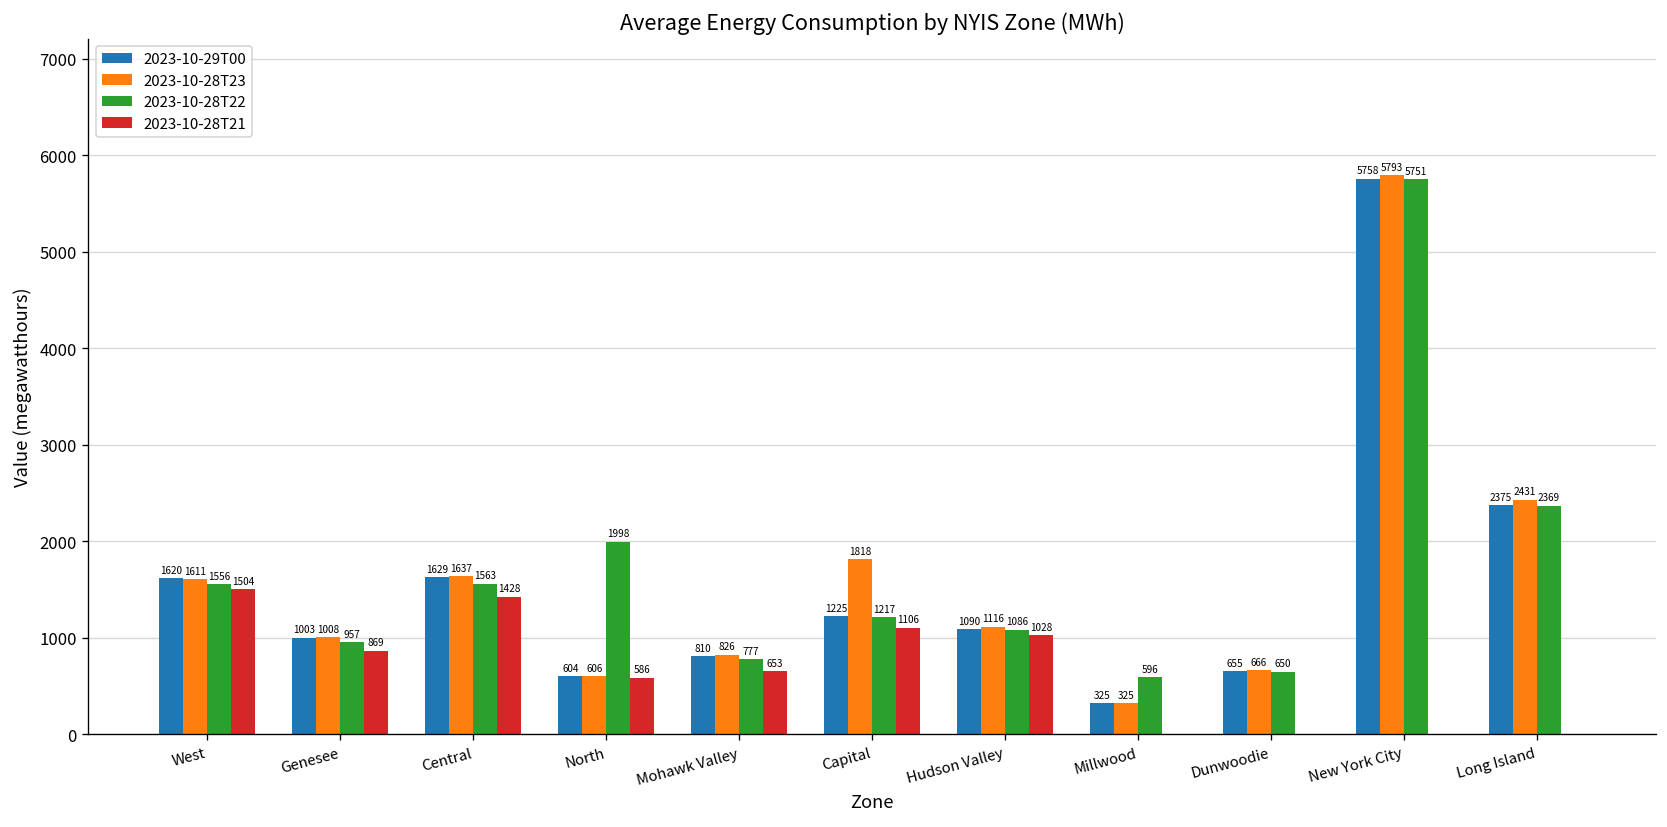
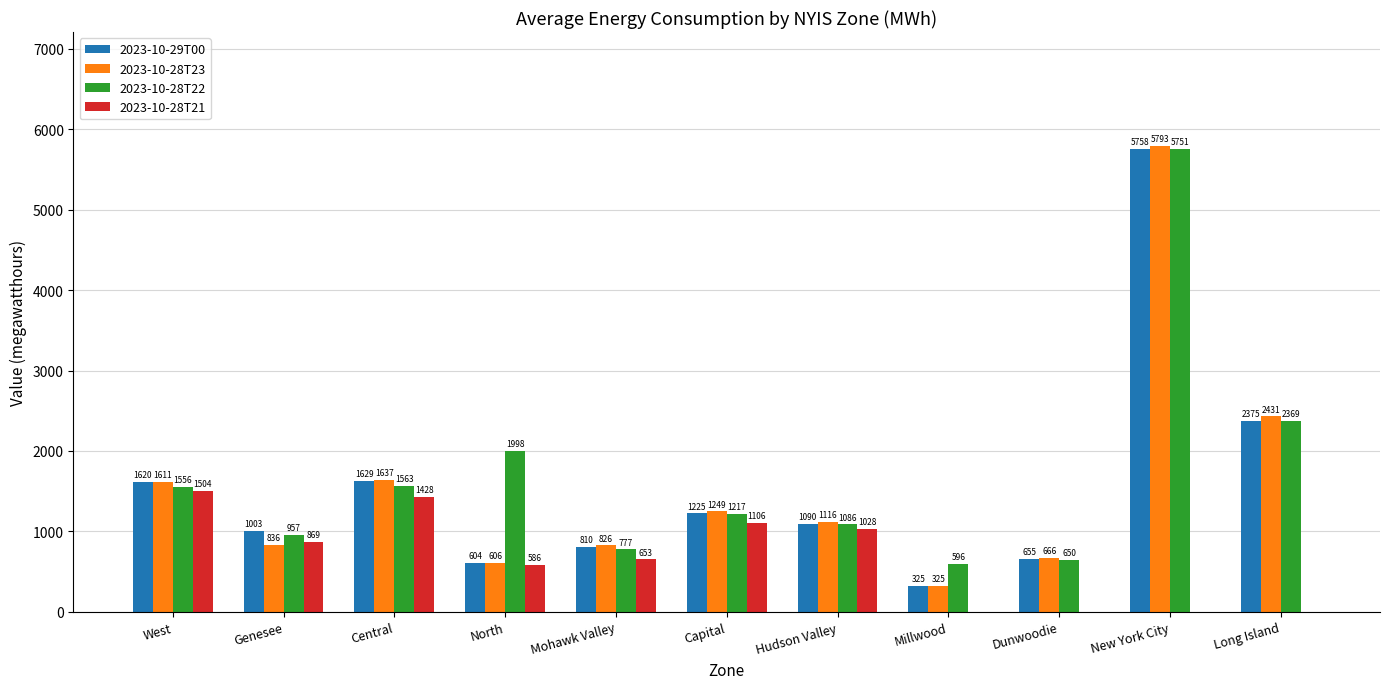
2023-10-28T23, Genesee: 1008 -> 836
2023-10-28T23, Capital: 1818 -> 1249
